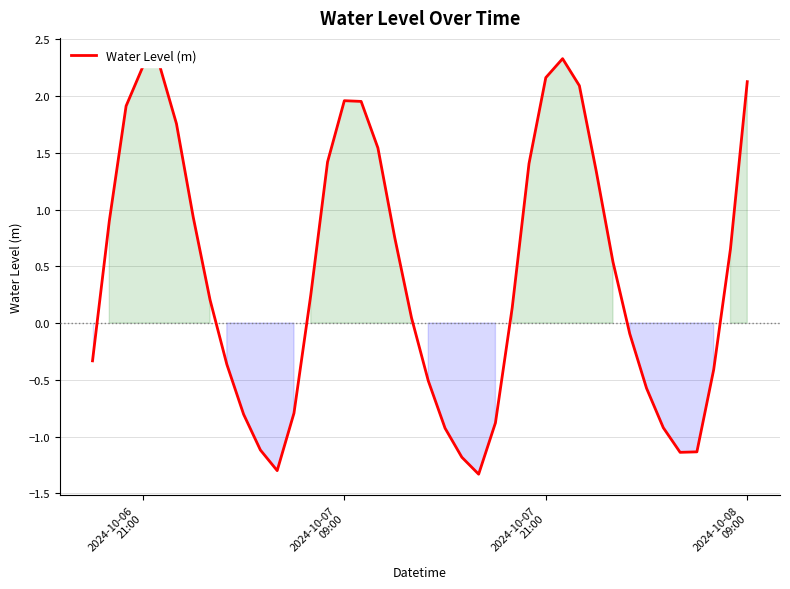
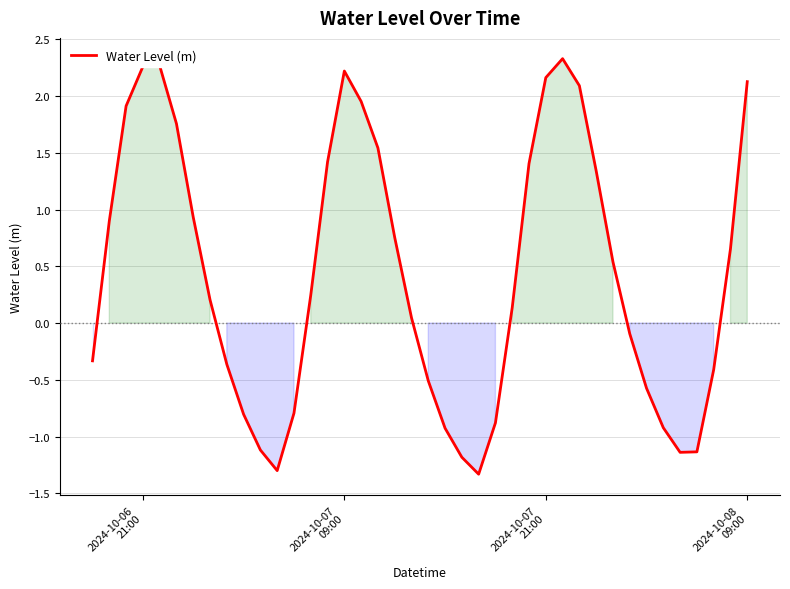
2024-10-07 09:00: 1.96 -> 2.22
